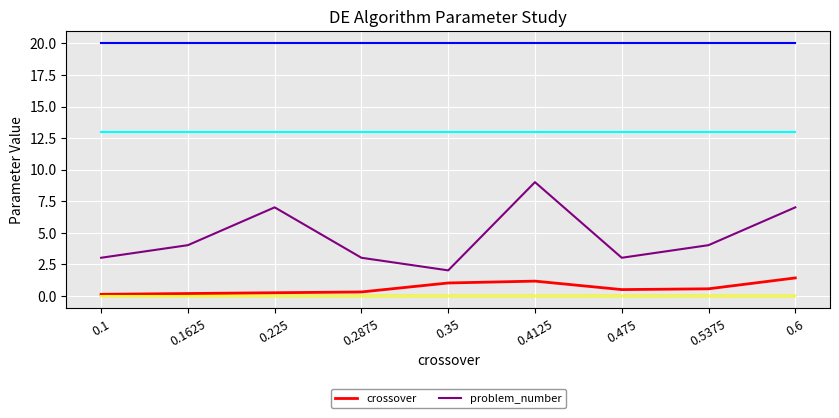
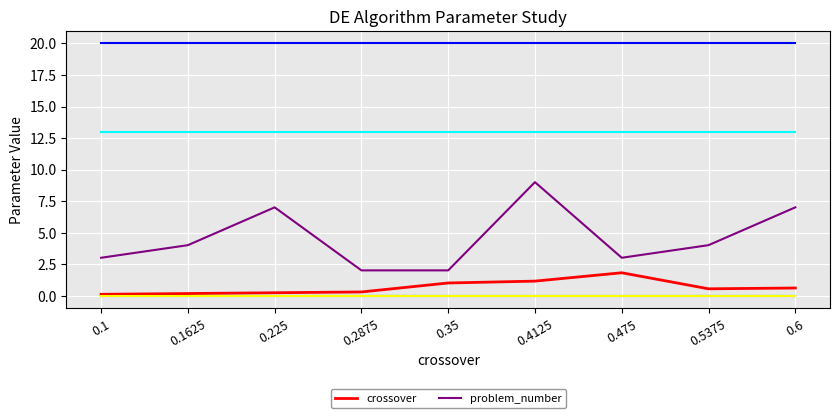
problem_number, 0.2875: 3 -> 2
crossover, 0.475: 0.5 -> 1.8
crossover, 0.6: 1.4 -> 0.6
